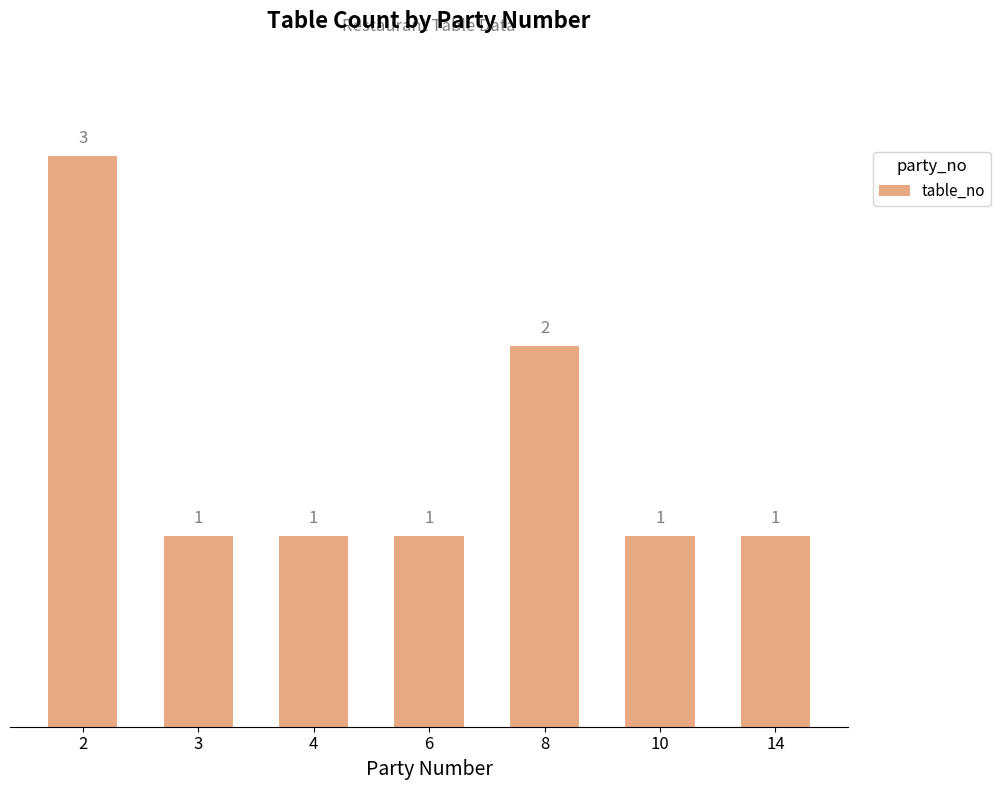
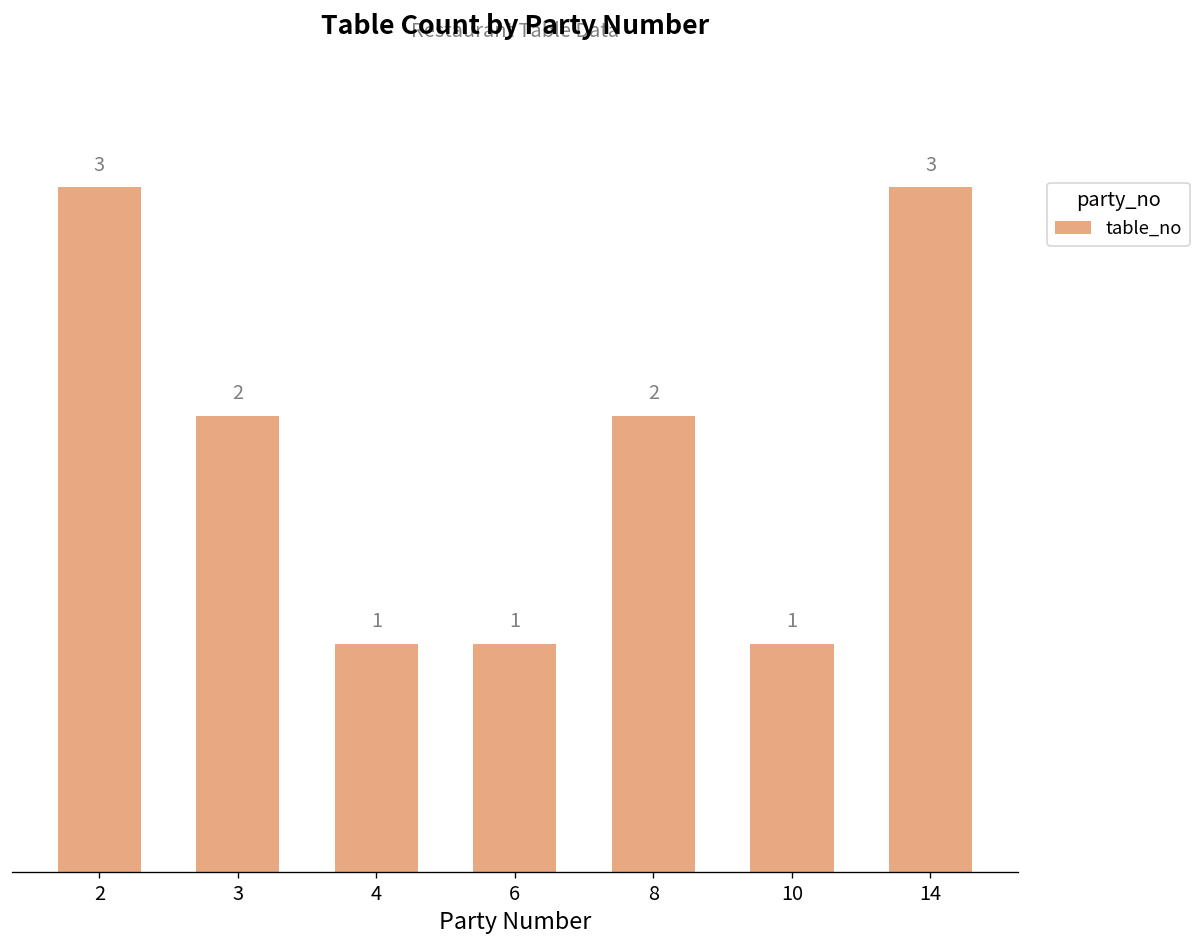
3: 1 -> 2
14: 1 -> 3
